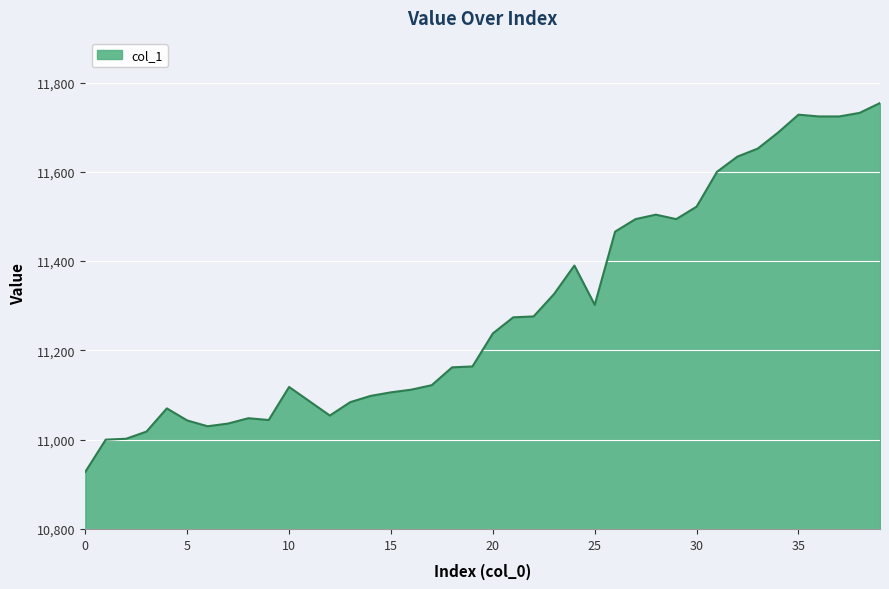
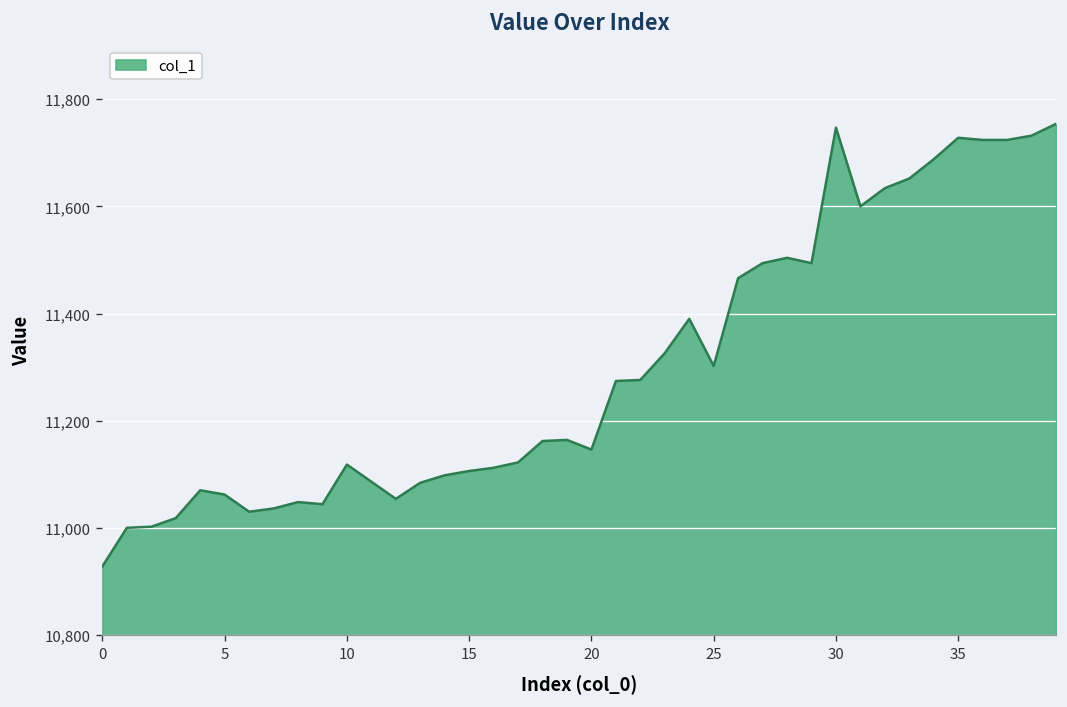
5: 11,040 -> 11,060
20: 11,240 -> 11,150
30: 11,520 -> 11,750
